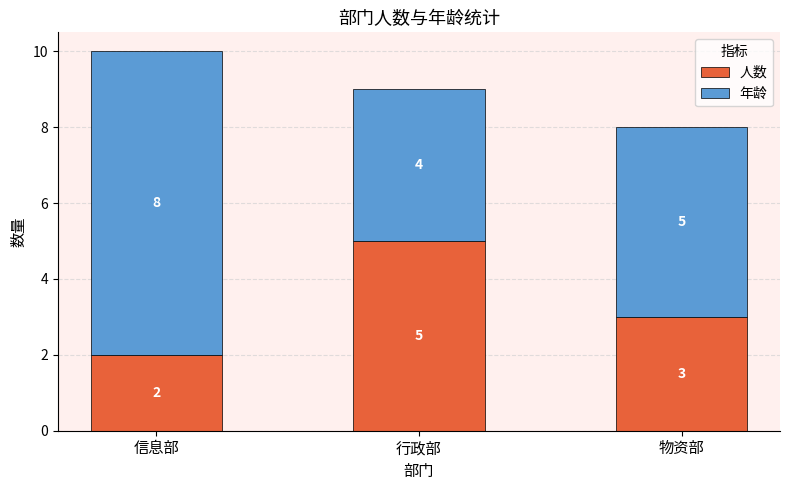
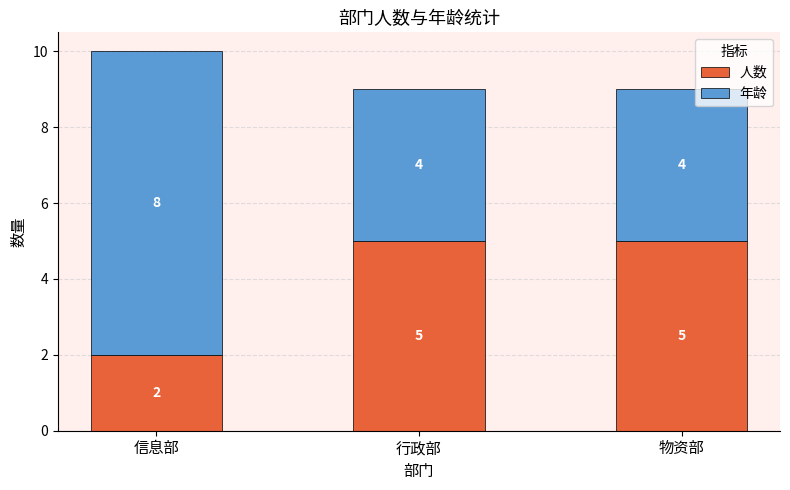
人数, 物资部: 3 -> 5
年龄, 物资部: 5 -> 4
